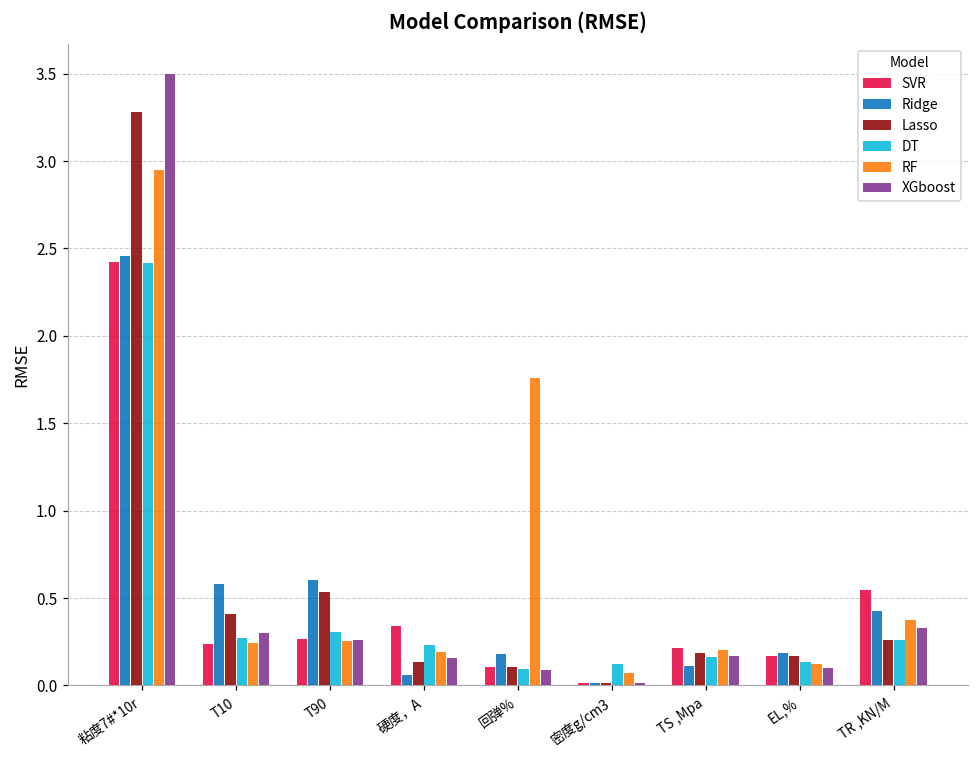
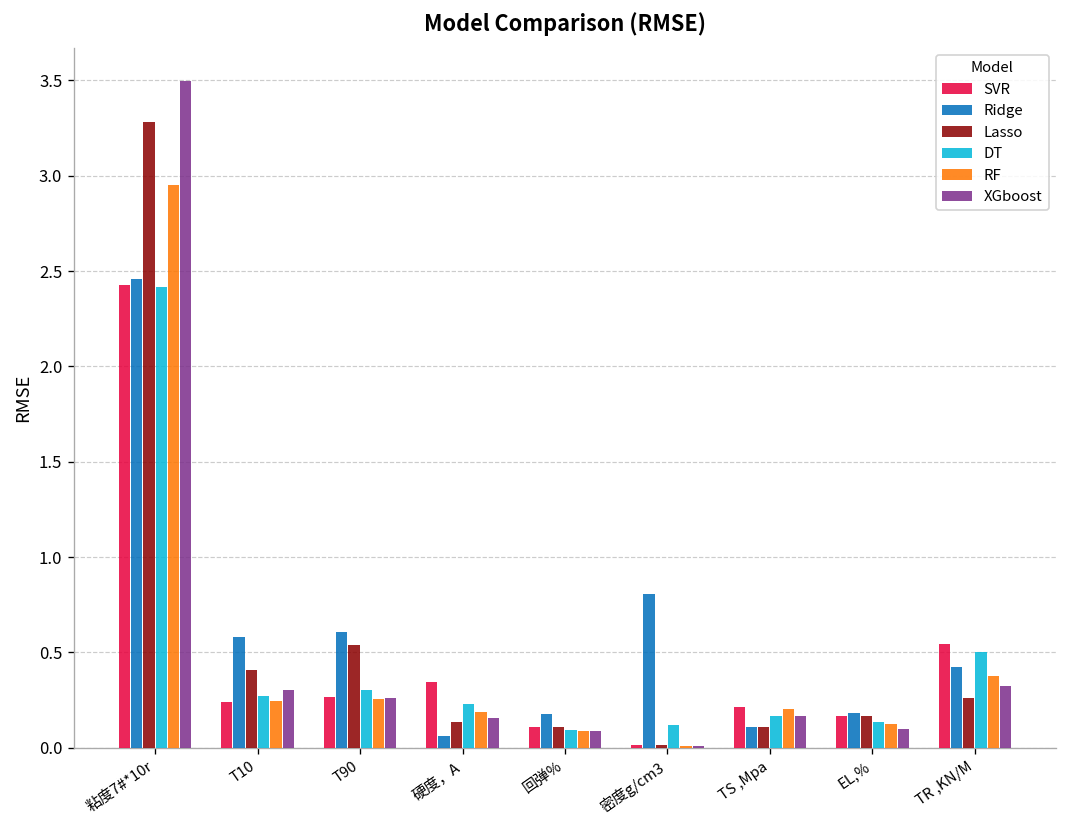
RF, 回弹%: 1.76 -> 0.09
Ridge, 密度g/cm3: 0.01 -> 0.81
RF, 密度g/cm3: 0.07 -> 0.01
Lasso, TS ,Mpa: 0.18 -> 0.11
DT, TR ,KN/M: 0.26 -> 0.50
